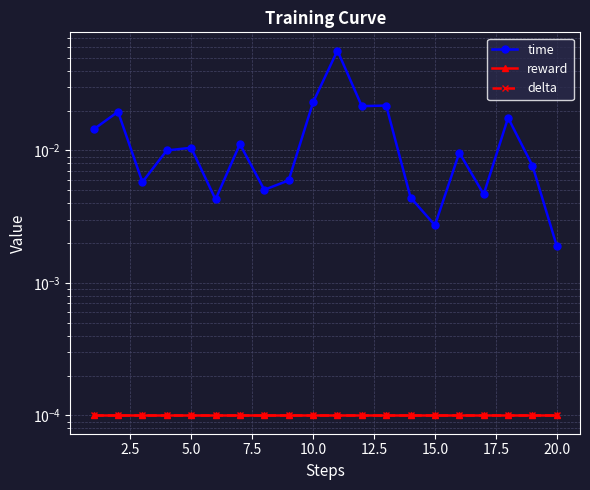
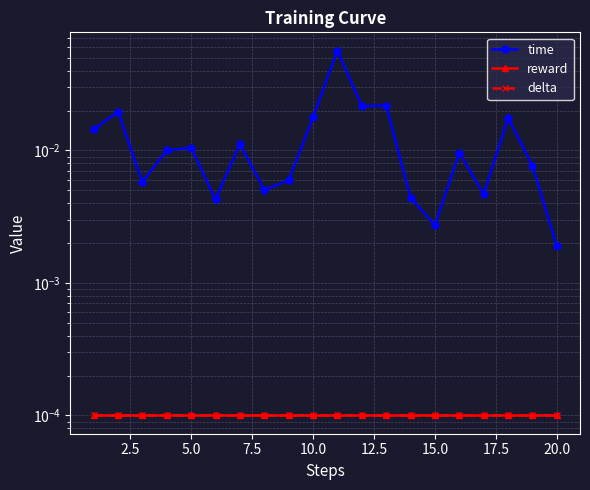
time, 10.0: 0.023 -> 0.018
